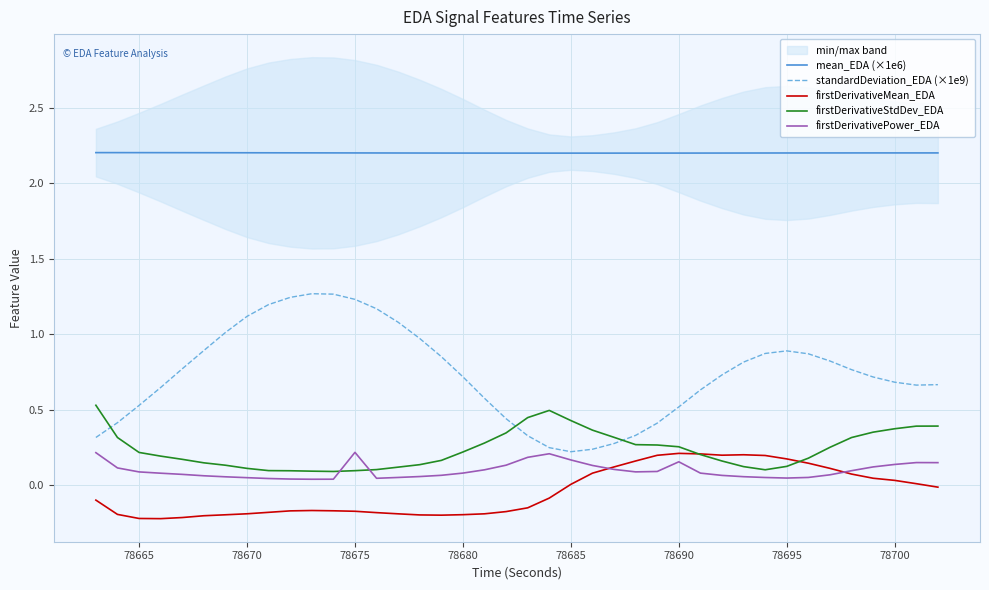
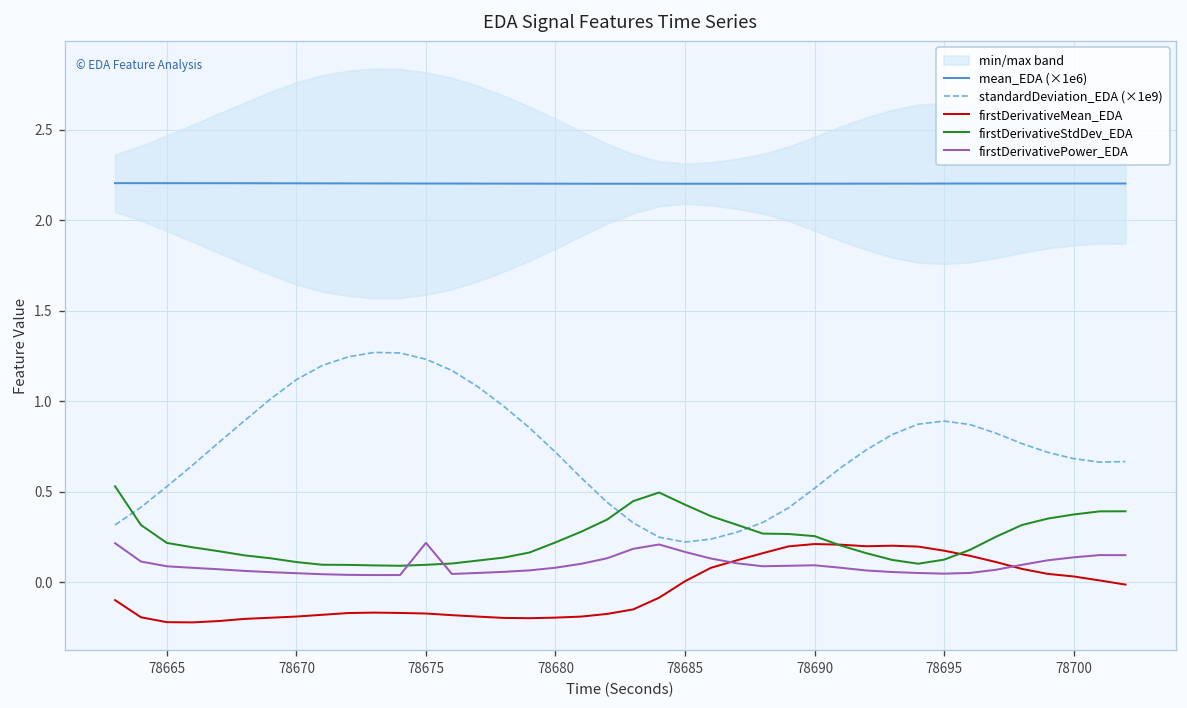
firstDerivativePower_EDA, 78690: 0.15 -> 0.09
